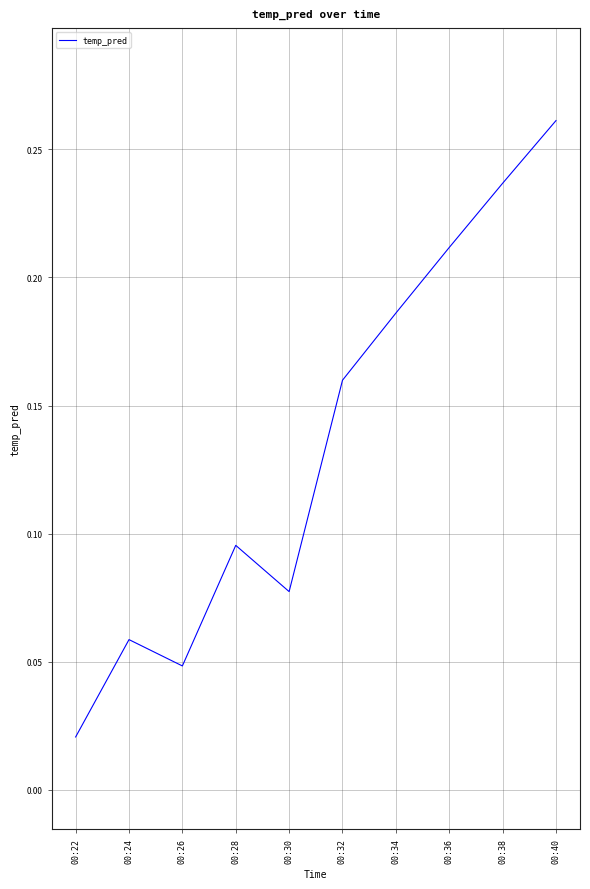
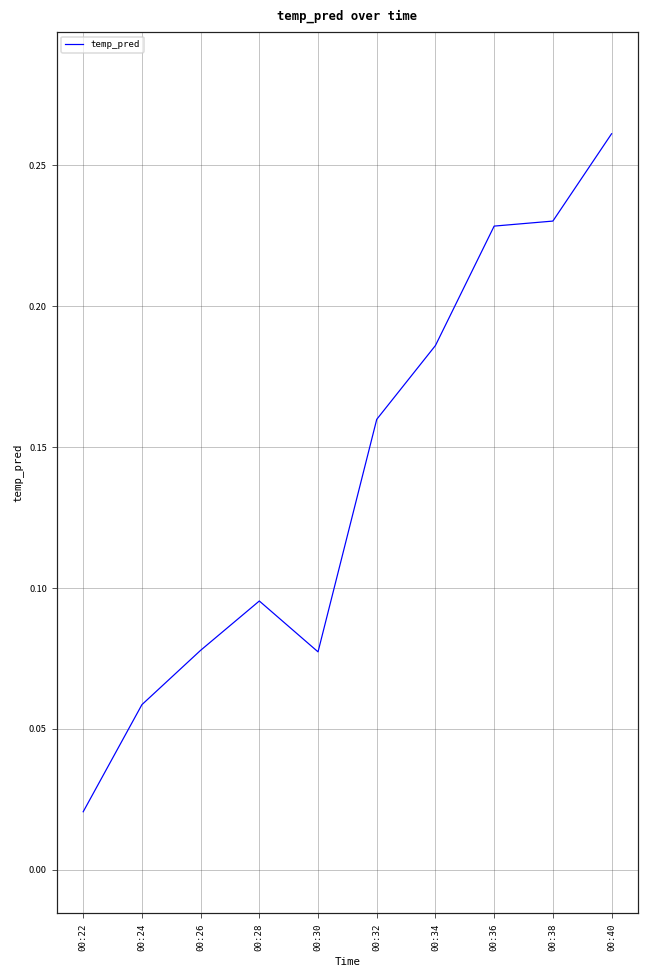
00:26: 0.048 -> 0.078
00:36: 0.212 -> 0.228
00:38: 0.237 -> 0.230
